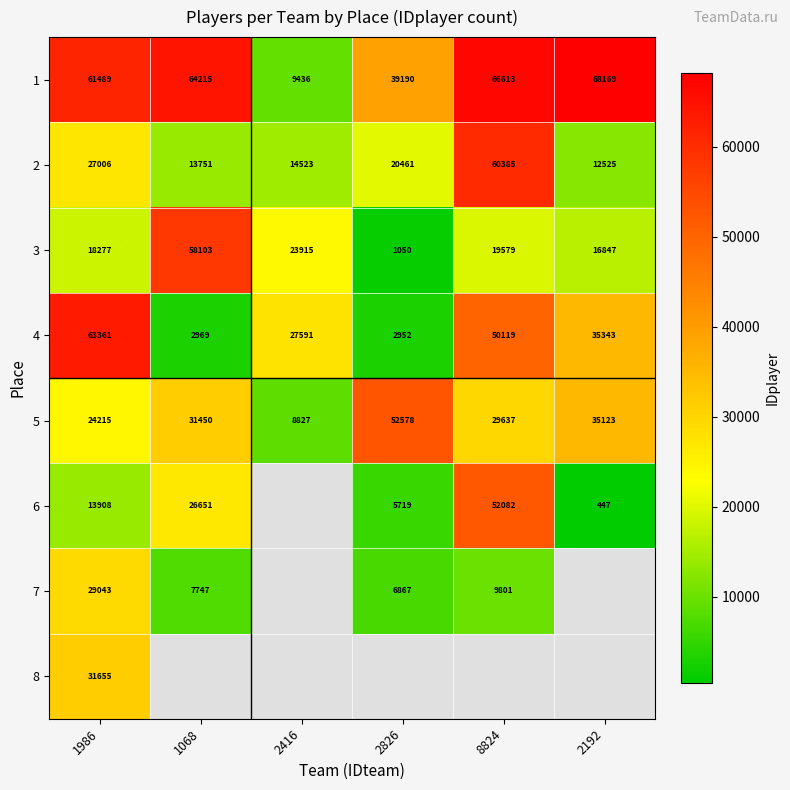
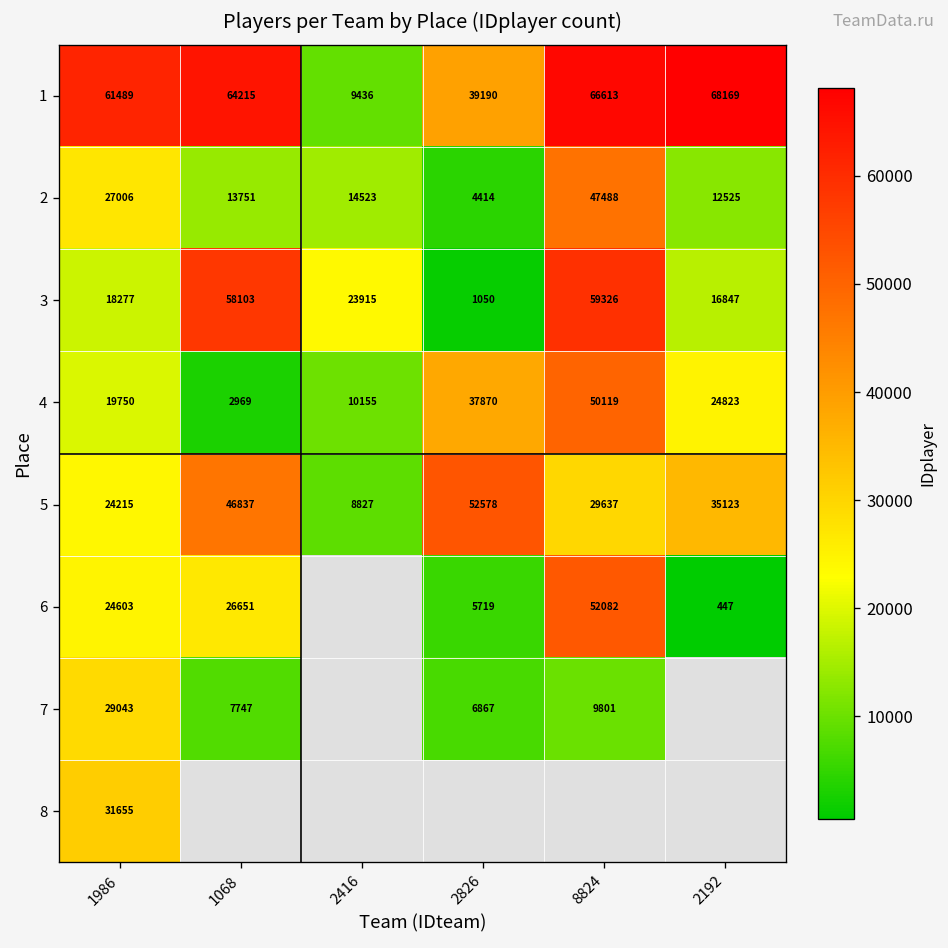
2, 2826: 20461 -> 4414
2, 8824: 60385 -> 47488
3, 8824: 19579 -> 59326
4, 1986: 63361 -> 19750
4, 2416: 27591 -> 10155
4, 2826: 2952 -> 37870
4, 2192: 35343 -> 24823
5, 1068: 31450 -> 46837
6, 1986: 13908 -> 24603
